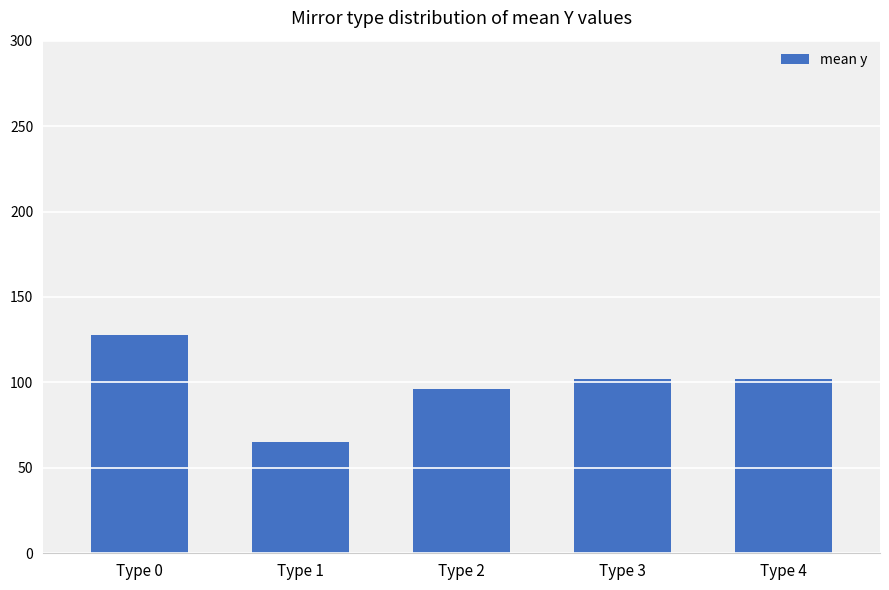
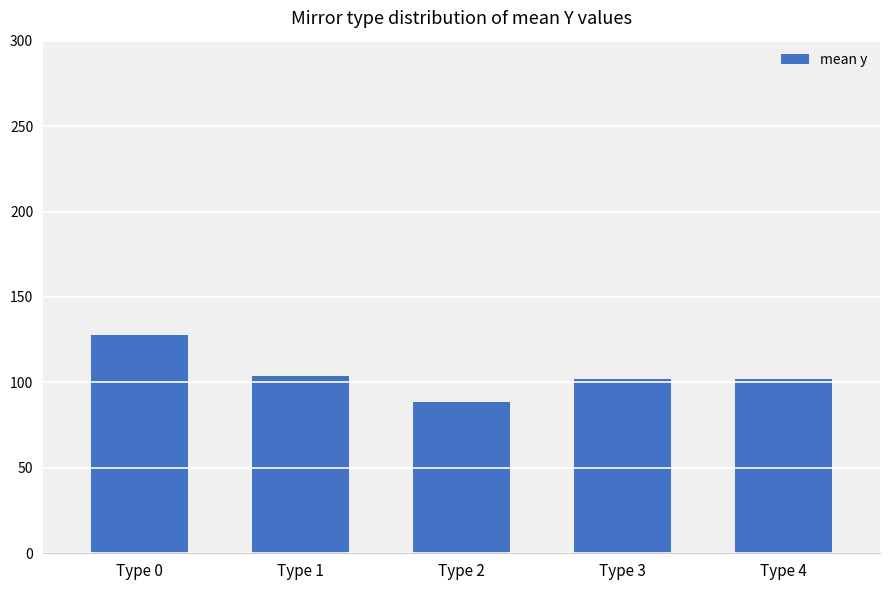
Type 1: 65 -> 104
Type 2: 96 -> 89
